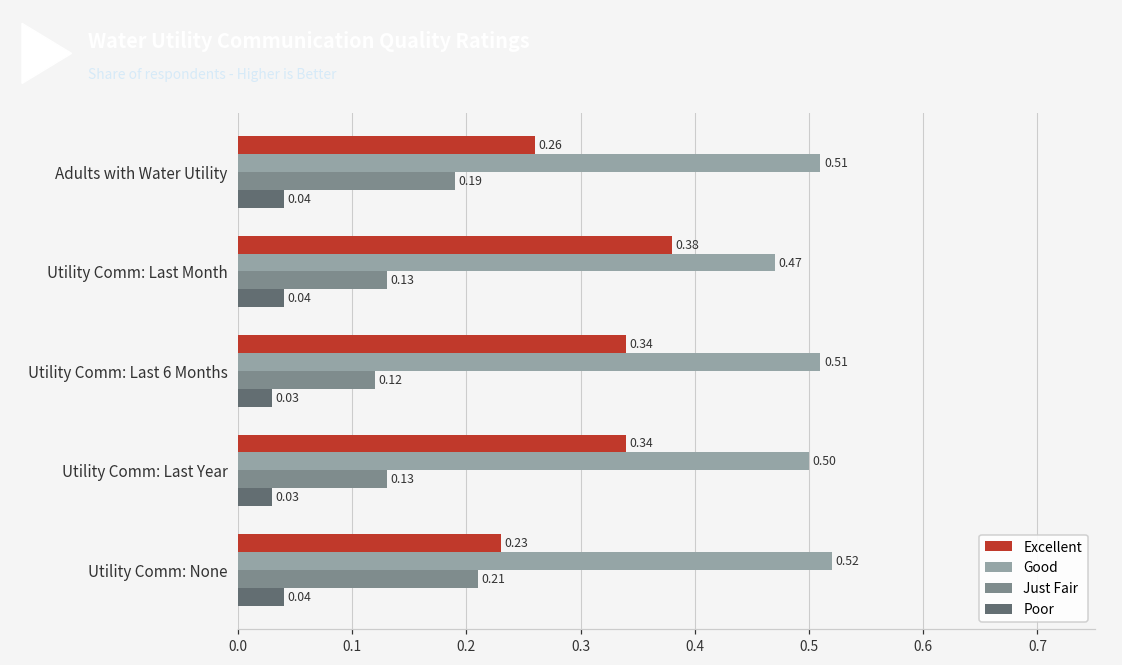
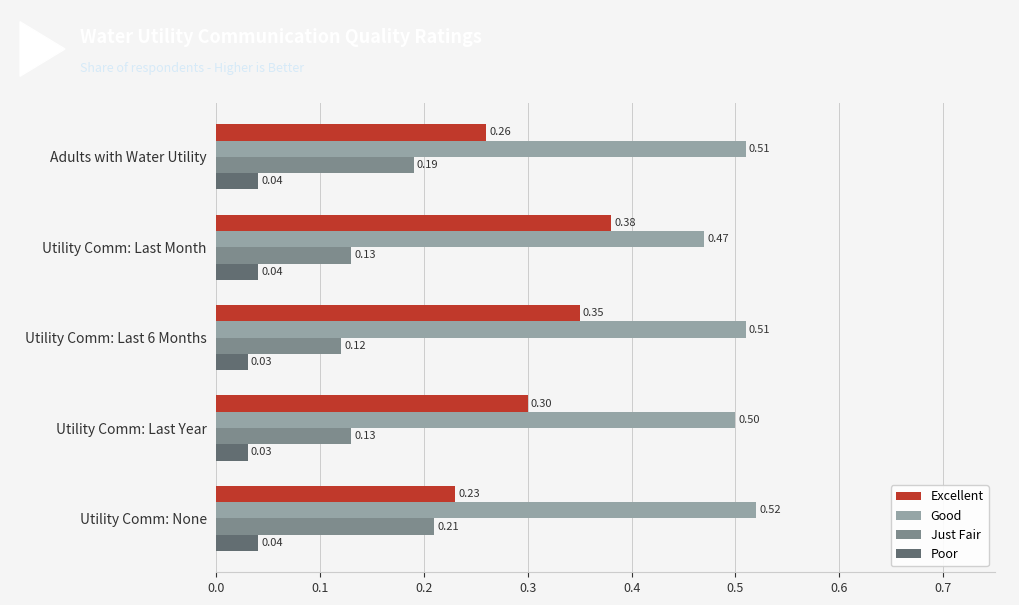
Excellent, Utility Comm: Last 6 Months: 0.34 -> 0.35
Excellent, Utility Comm: Last Year: 0.34 -> 0.30
